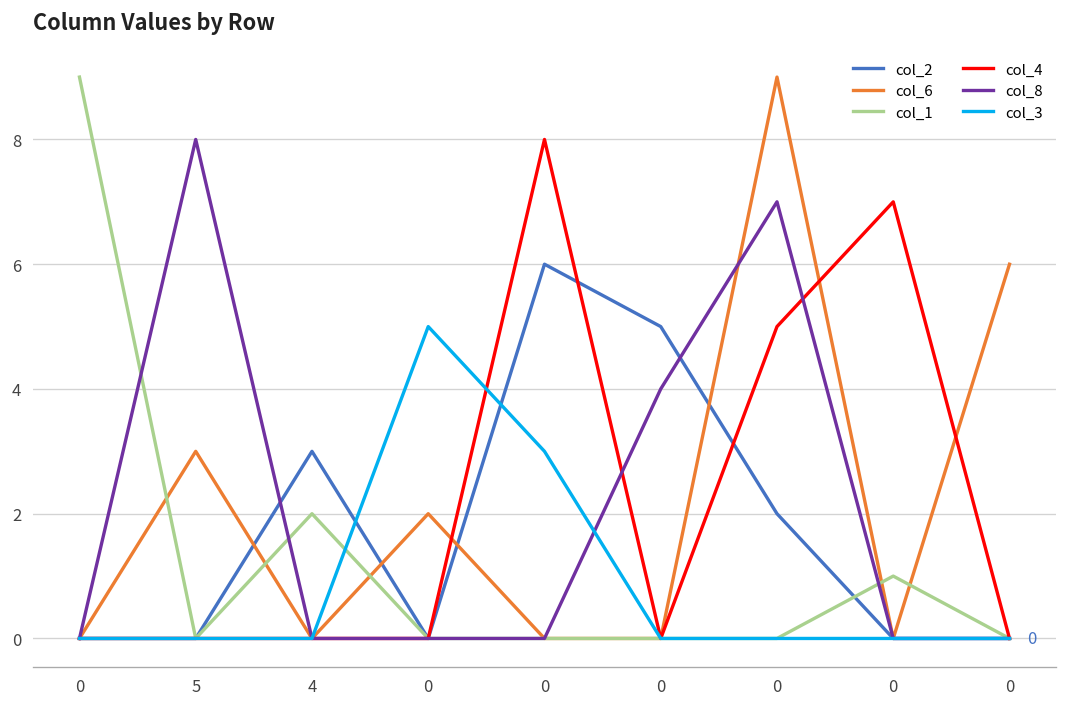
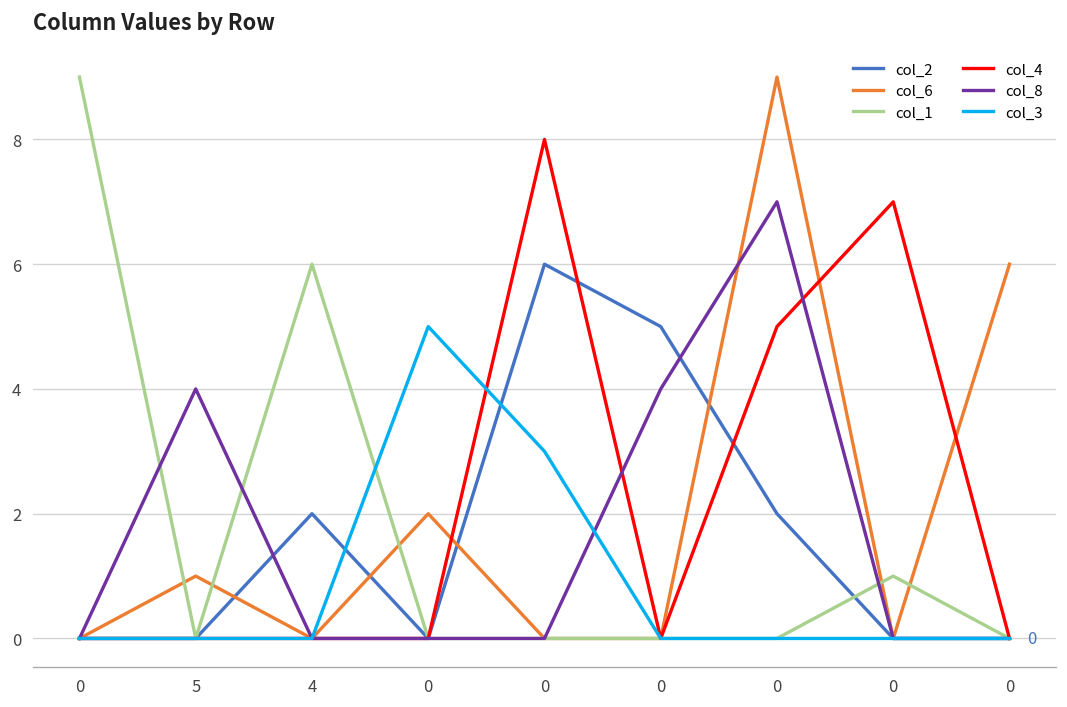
col_6, 5: 3 -> 1
col_8, 5: 8 -> 4
col_2, 4: 3 -> 2
col_1, 4: 2 -> 6
